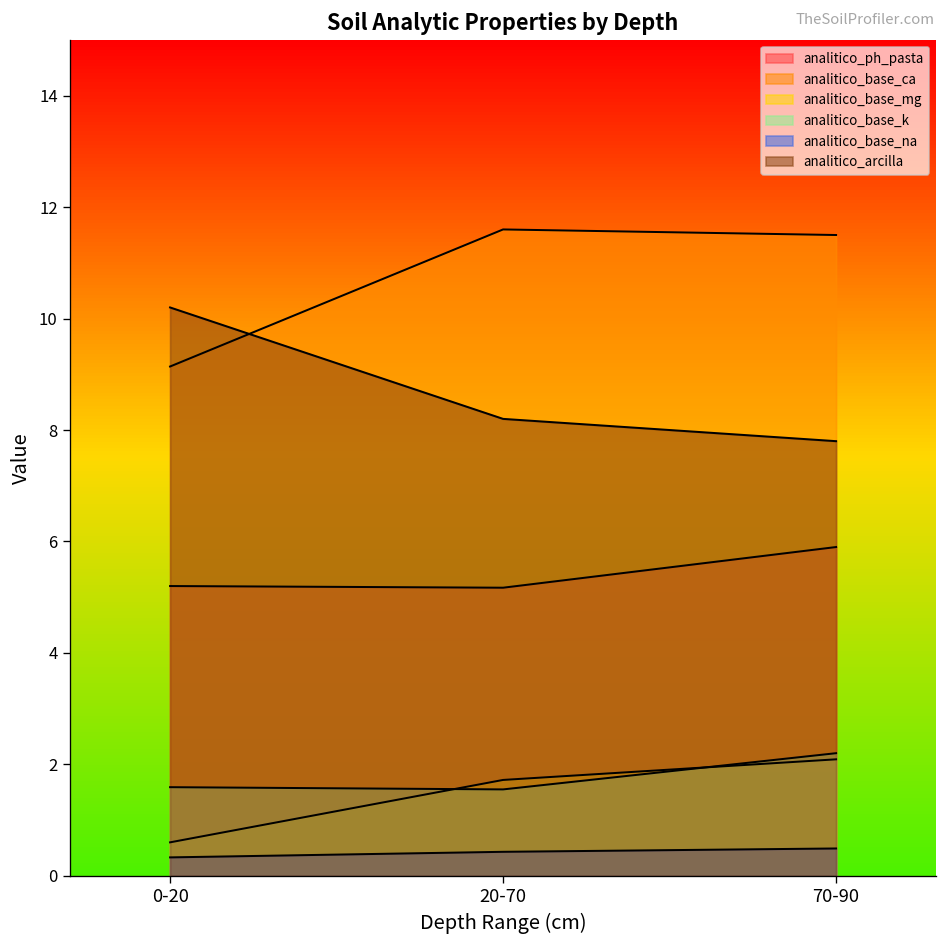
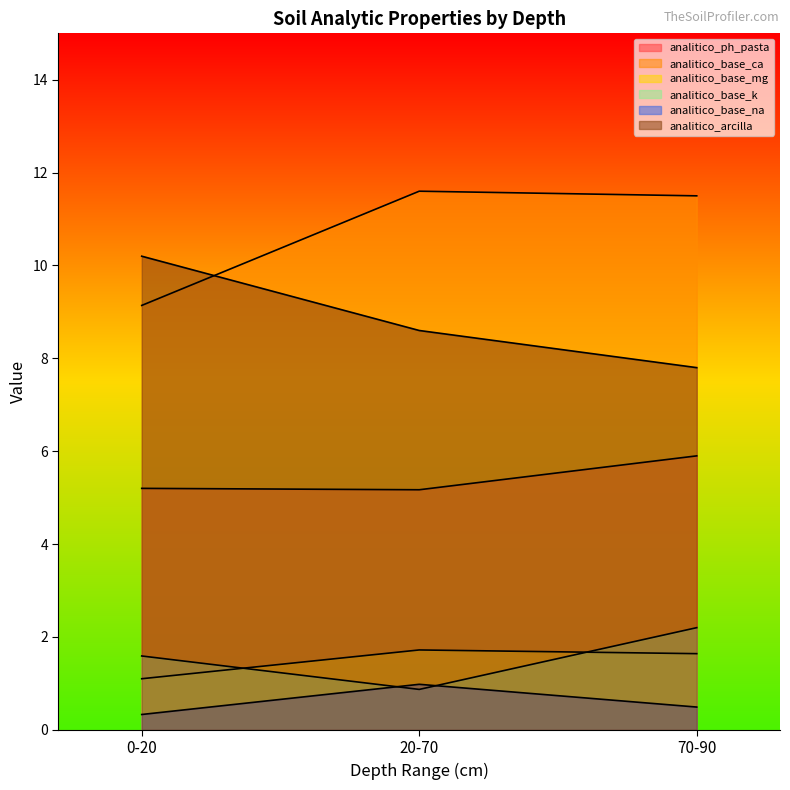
analitico_base_mg, 0-20: 0.6 -> 1.1
analitico_base_k, 20-70: 1.6 -> 0.9
analitico_base_na, 20-70: 0.4 -> 1.0
analitico_arcilla, 20-70: 8.2 -> 8.6
analitico_base_mg, 70-90: 2.1 -> 1.6
